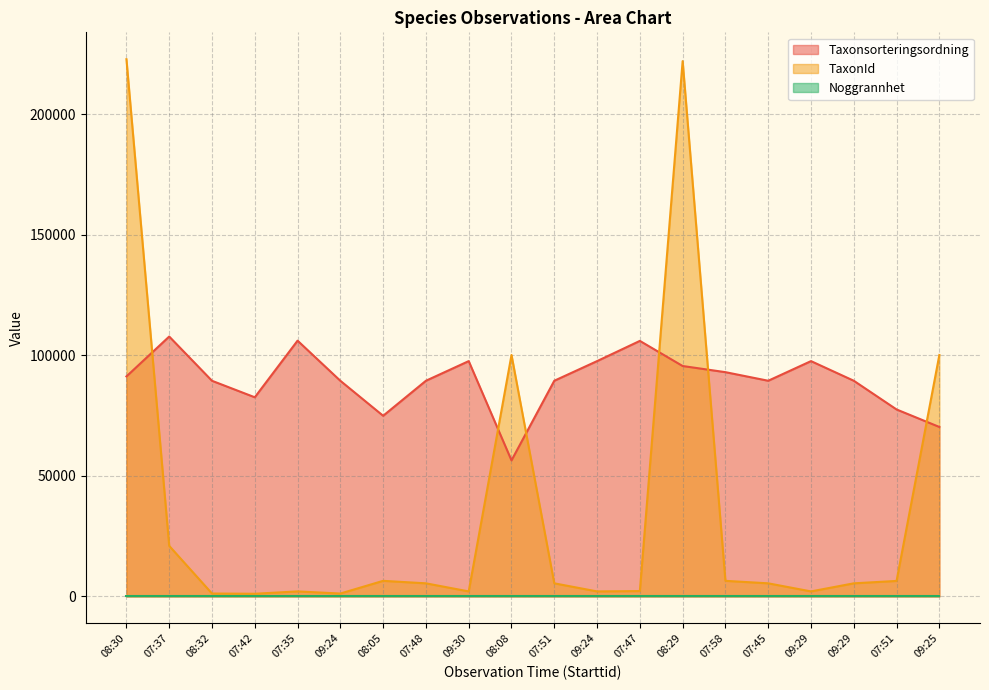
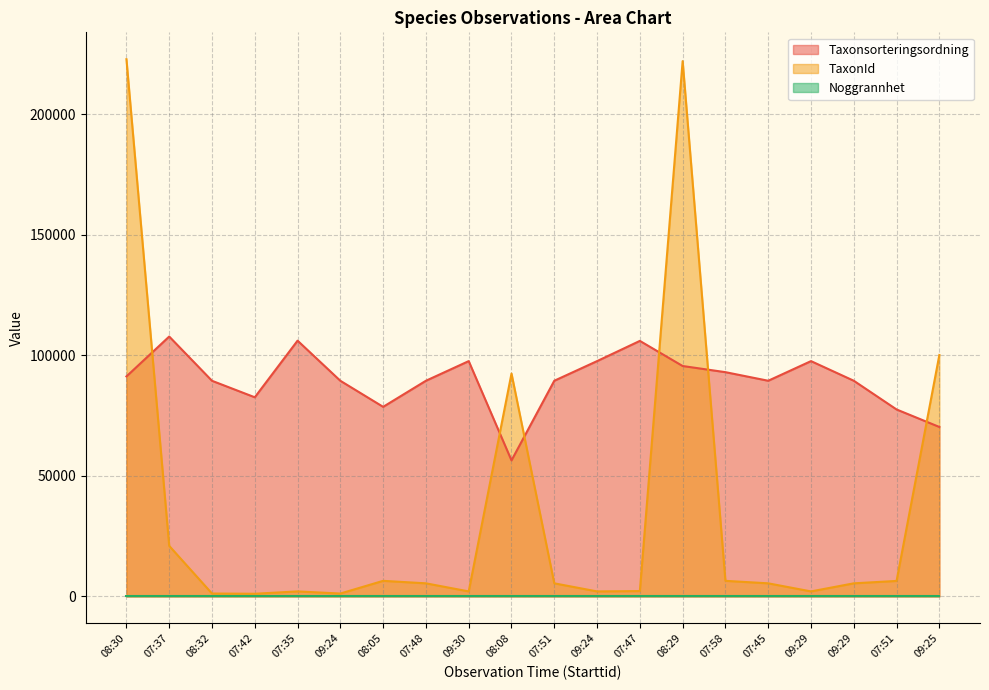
Taxonsorteringsordning, 08:05: 75000 -> 79000
TaxonId, 08:08: 100000 -> 92000
